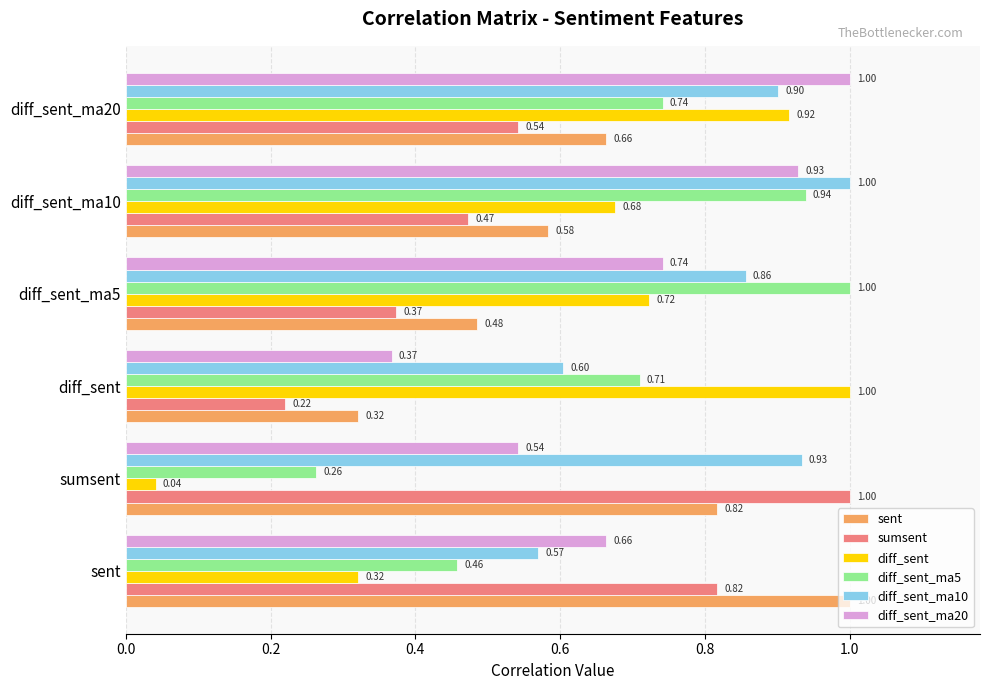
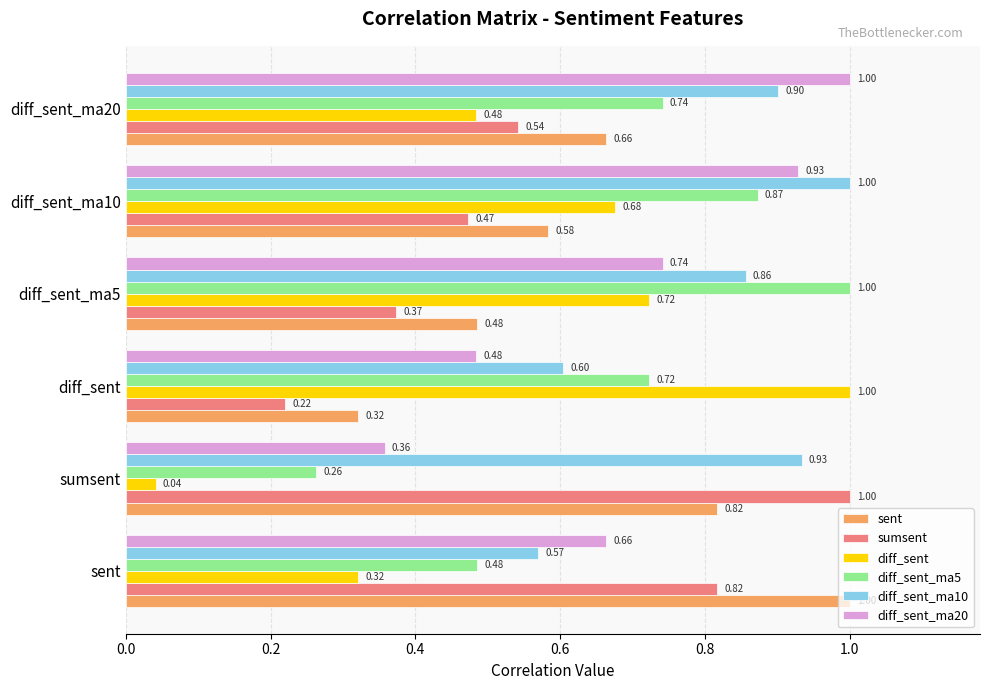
diff_sent, diff_sent_ma20: 0.92 -> 0.48
diff_sent_ma5, diff_sent_ma10: 0.94 -> 0.87
diff_sent_ma20, diff_sent: 0.37 -> 0.48
diff_sent_ma5, diff_sent: 0.71 -> 0.72
diff_sent_ma20, sumsent: 0.54 -> 0.36
diff_sent_ma5, sent: 0.46 -> 0.48
